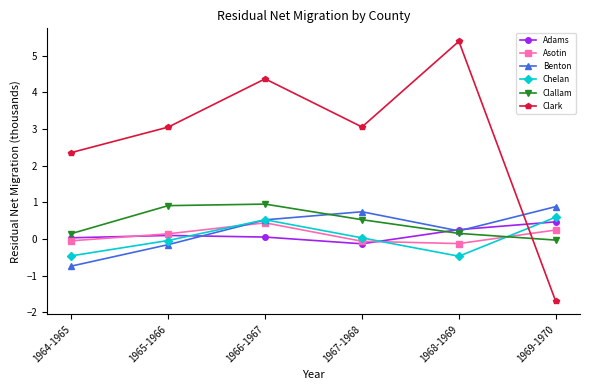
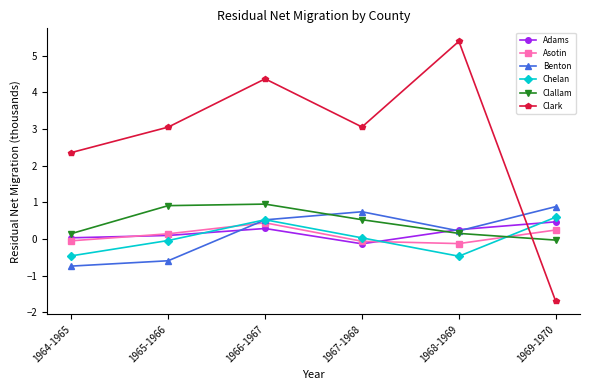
Benton, 1965-1966: -0.2 -> -0.6
Adams, 1966-1967: 0.1 -> 0.3
